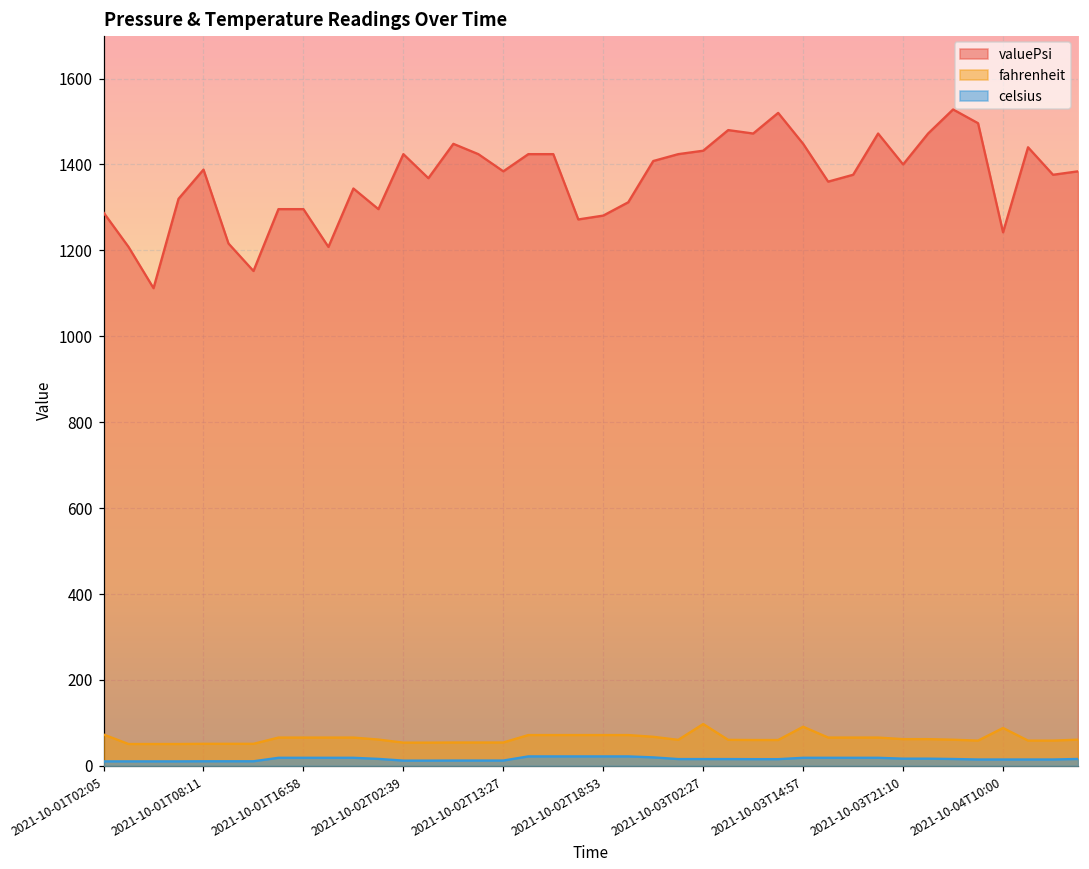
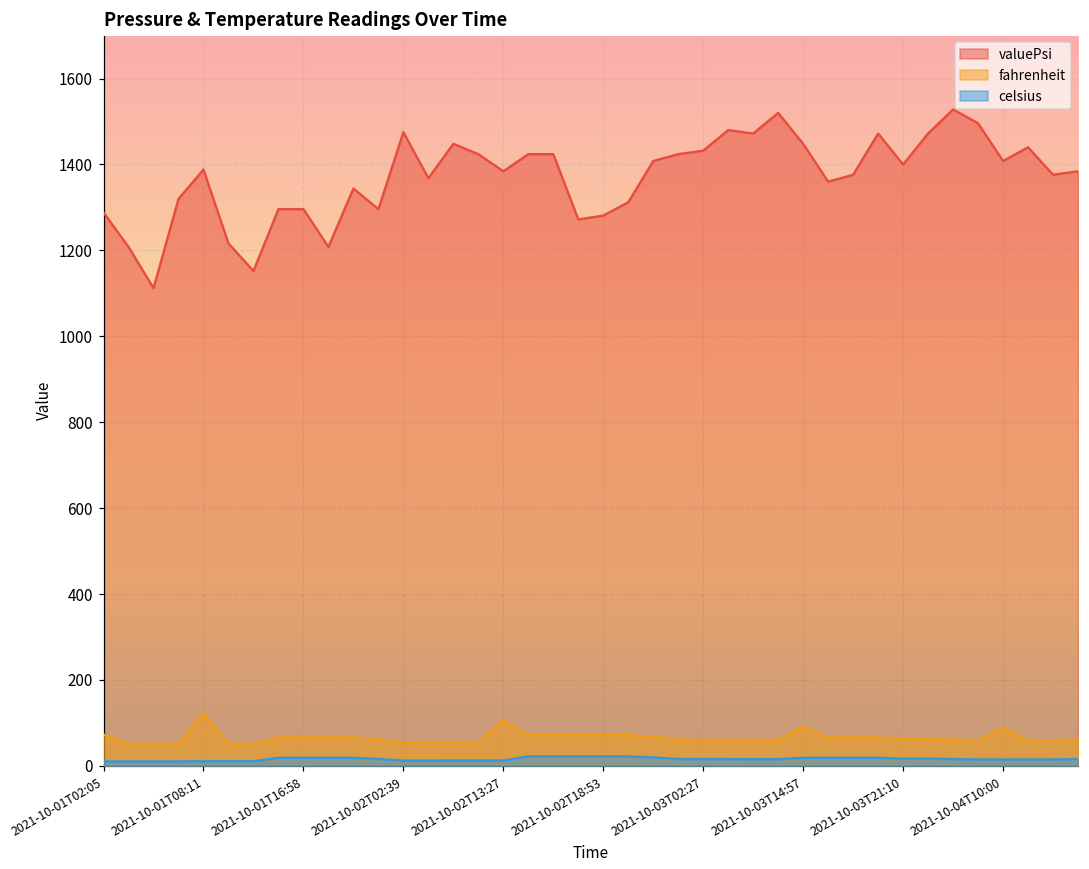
fahrenheit, 2021-10-01T08:11: 50 -> 120
valuePsi, 2021-10-02T02:39: 1420 -> 1480
fahrenheit, 2021-10-02T13:27: 50 -> 110
fahrenheit, 2021-10-03T02:27: 100 -> 60
valuePsi, 2021-10-04T10:00: 1240 -> 1410
